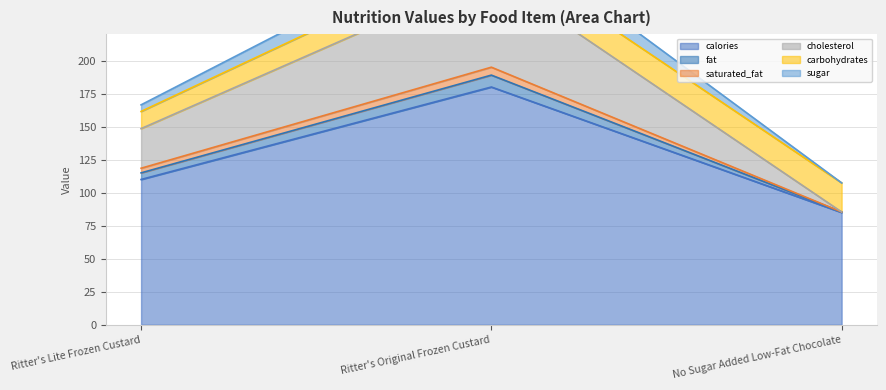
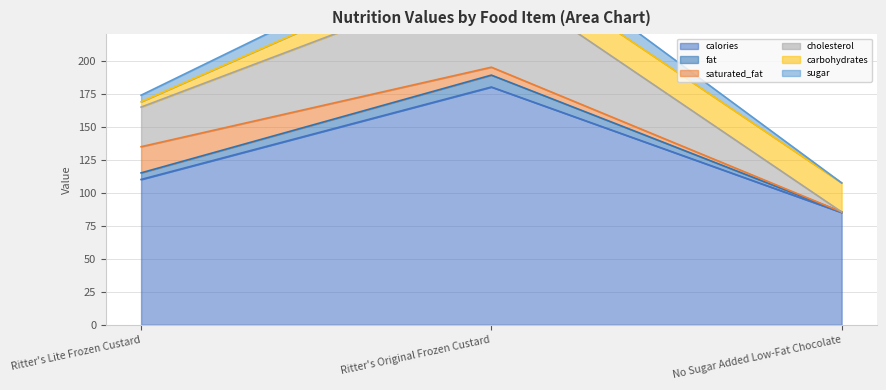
saturated_fat, Ritter's Lite Frozen Custard: 4 -> 20
carbohydrates, Ritter's Lite Frozen Custard: 13 -> 4
